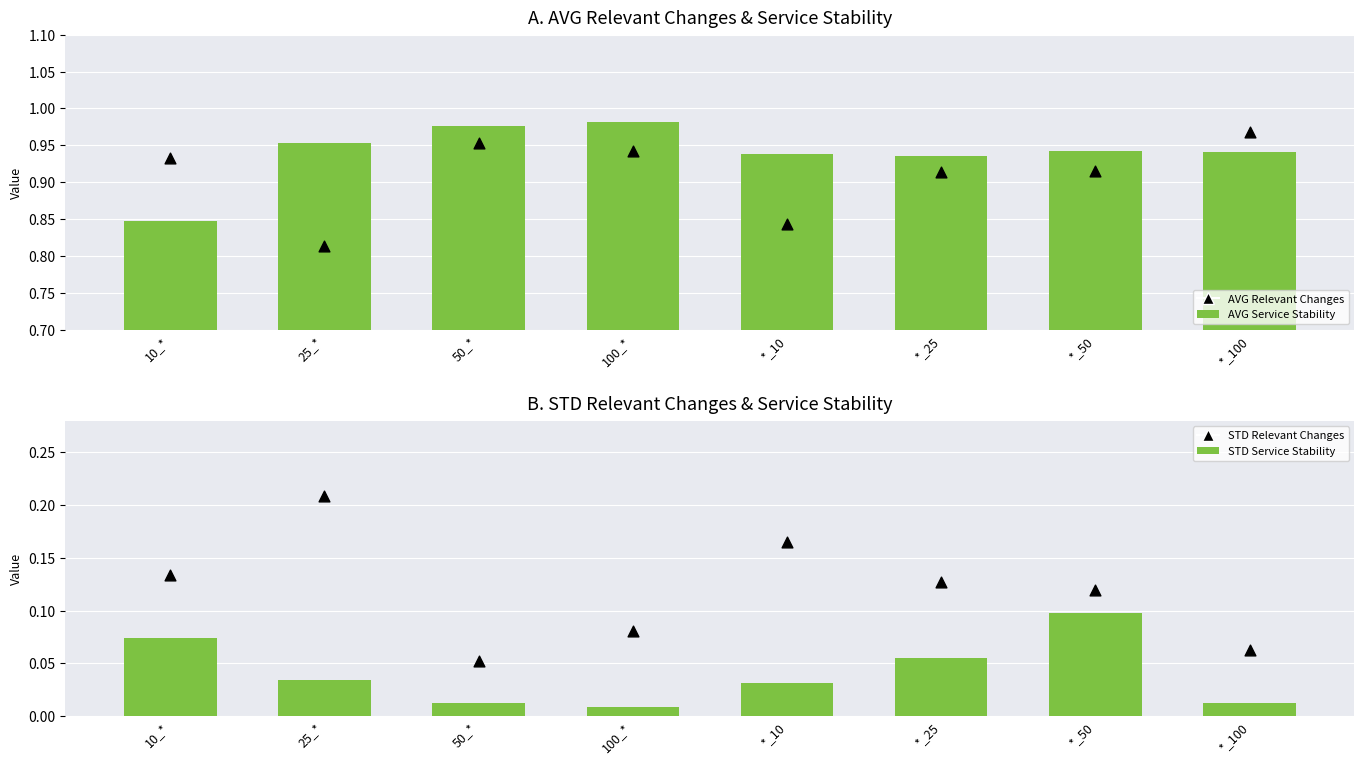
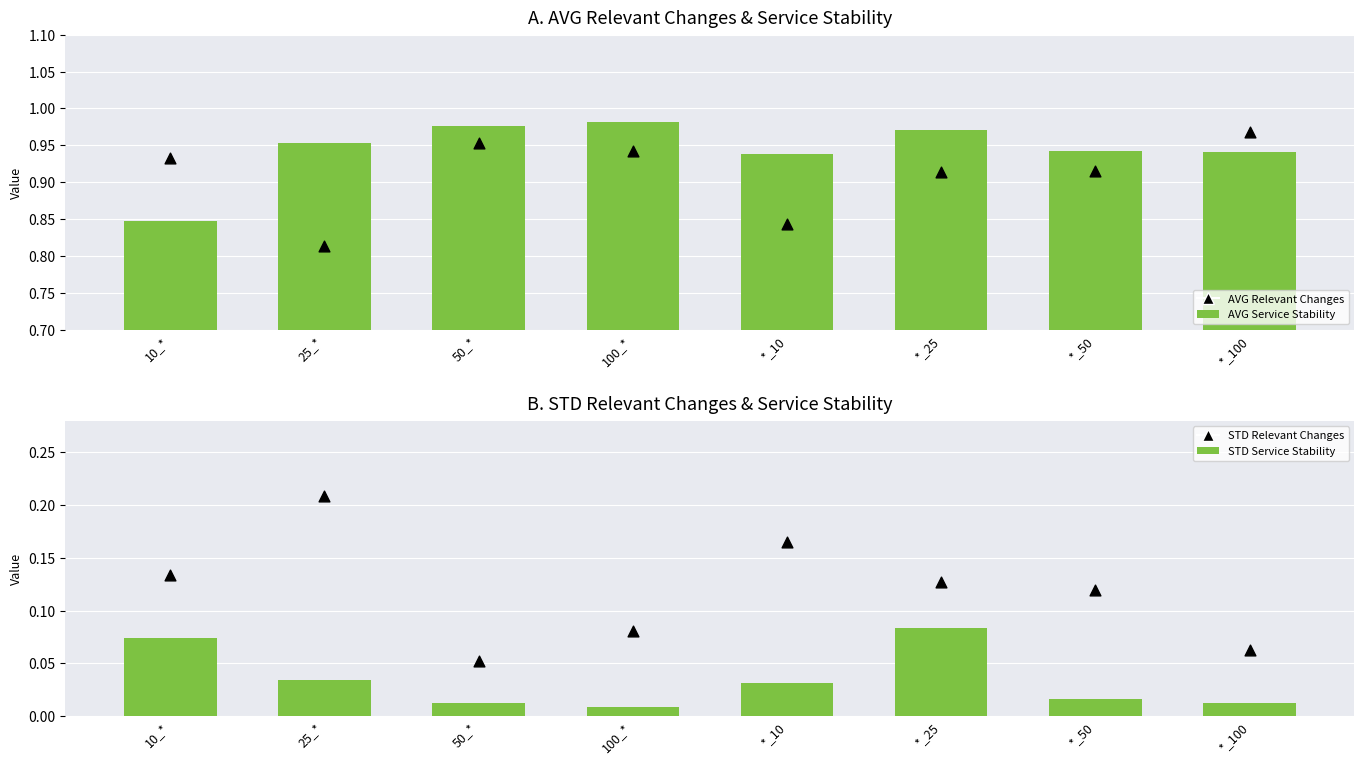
A. AVG Relevant Changes & Service Stability, AVG Service Stability, *_25: 0.94 -> 0.97
B. STD Relevant Changes & Service Stability, STD Service Stability, *_25: 0.055 -> 0.084
B. STD Relevant Changes & Service Stability, STD Service Stability, *_50: 0.098 -> 0.016
